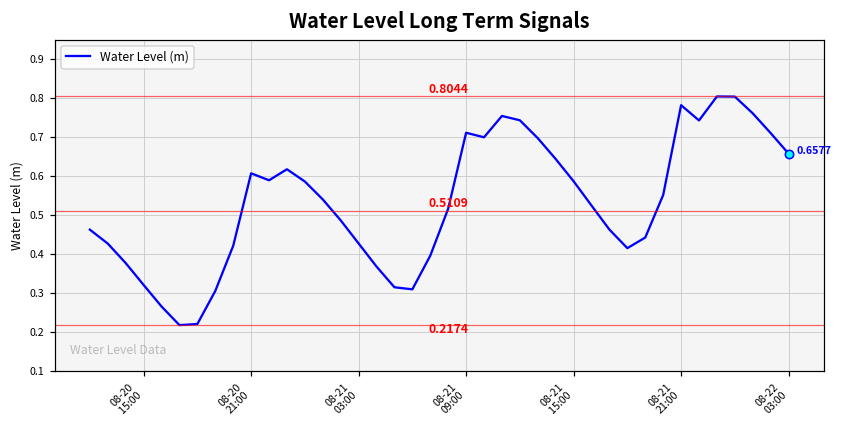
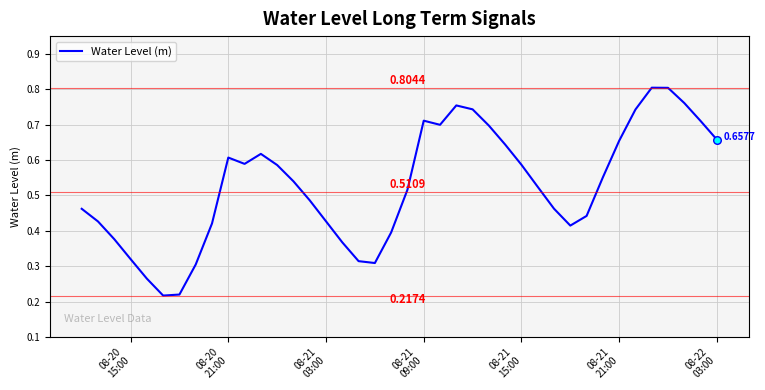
Water Level (m), 08-21 21:00: 0.78 -> 0.65
